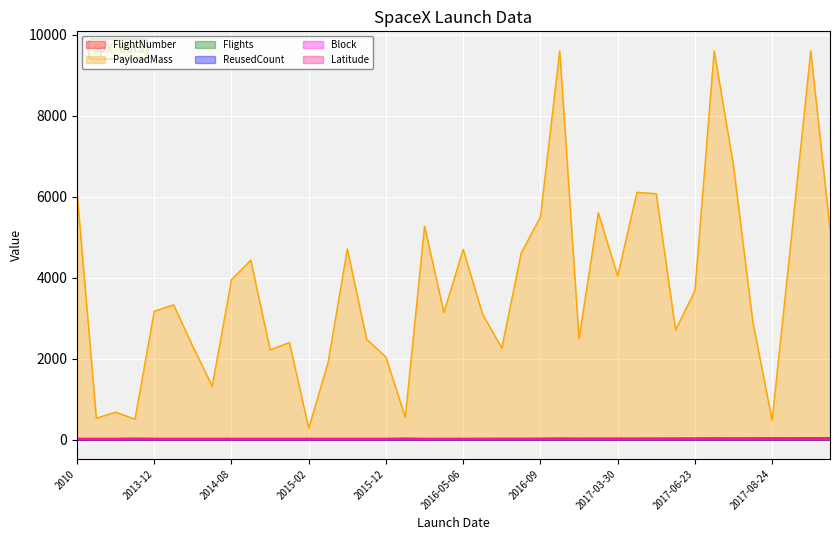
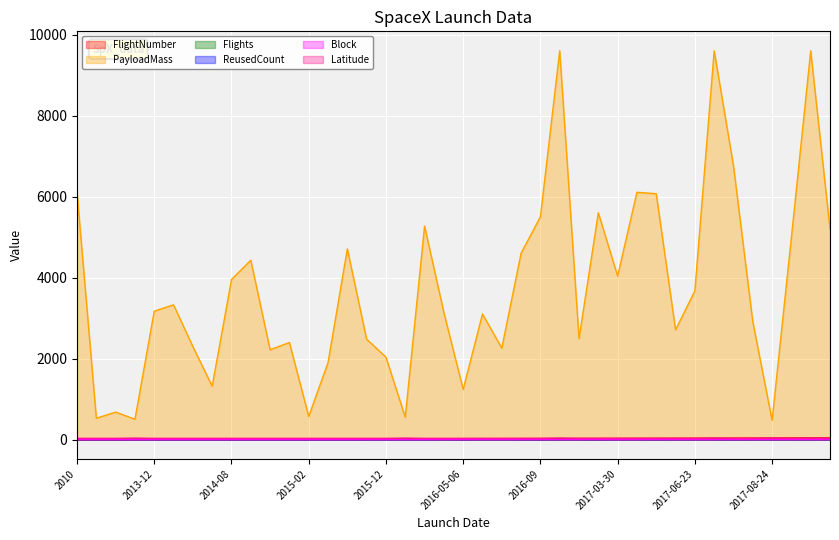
PayloadMass, 2015-02: 300 -> 600
PayloadMass, 2016-05-06: 4700 -> 1200
